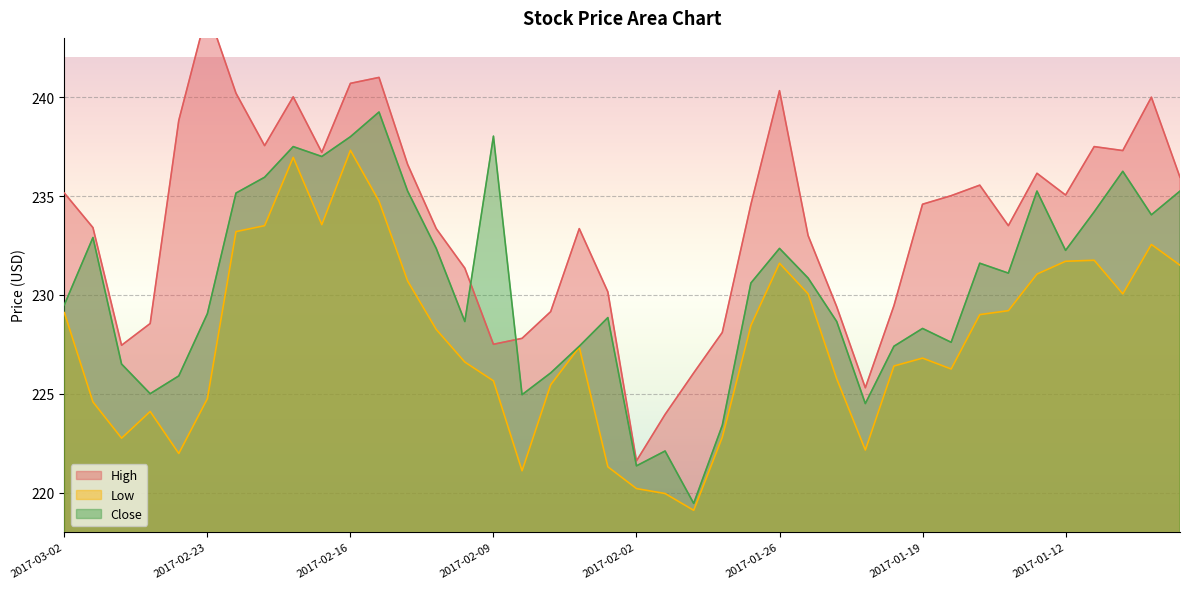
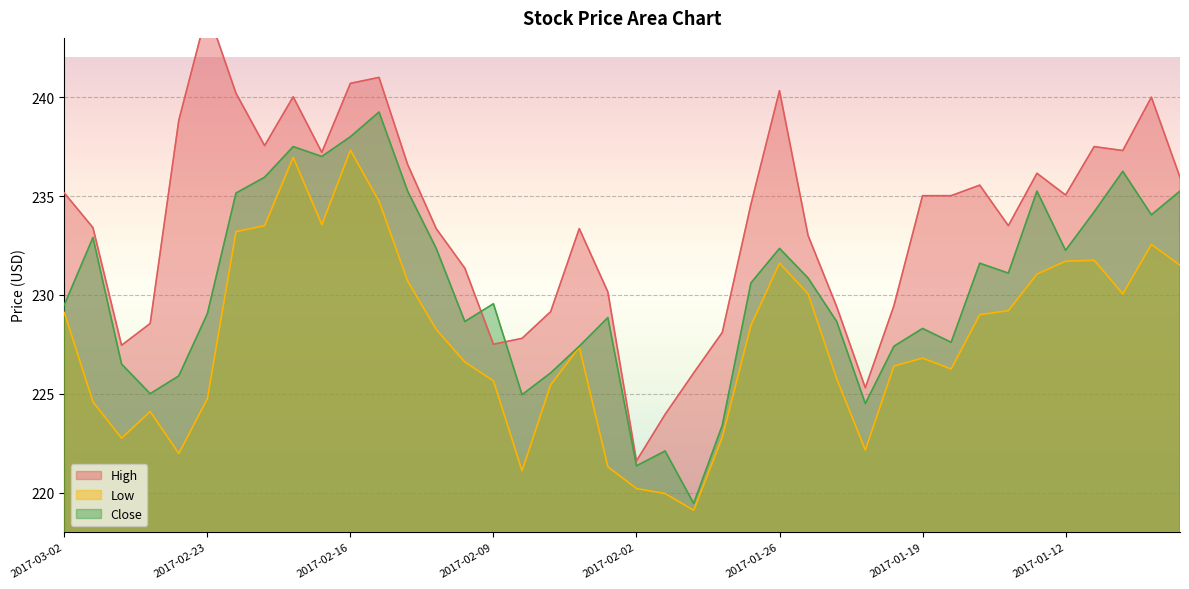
Close, 2017-02-09: 238.0 -> 229.6
High, 2017-01-19: 234.6 -> 235.0
